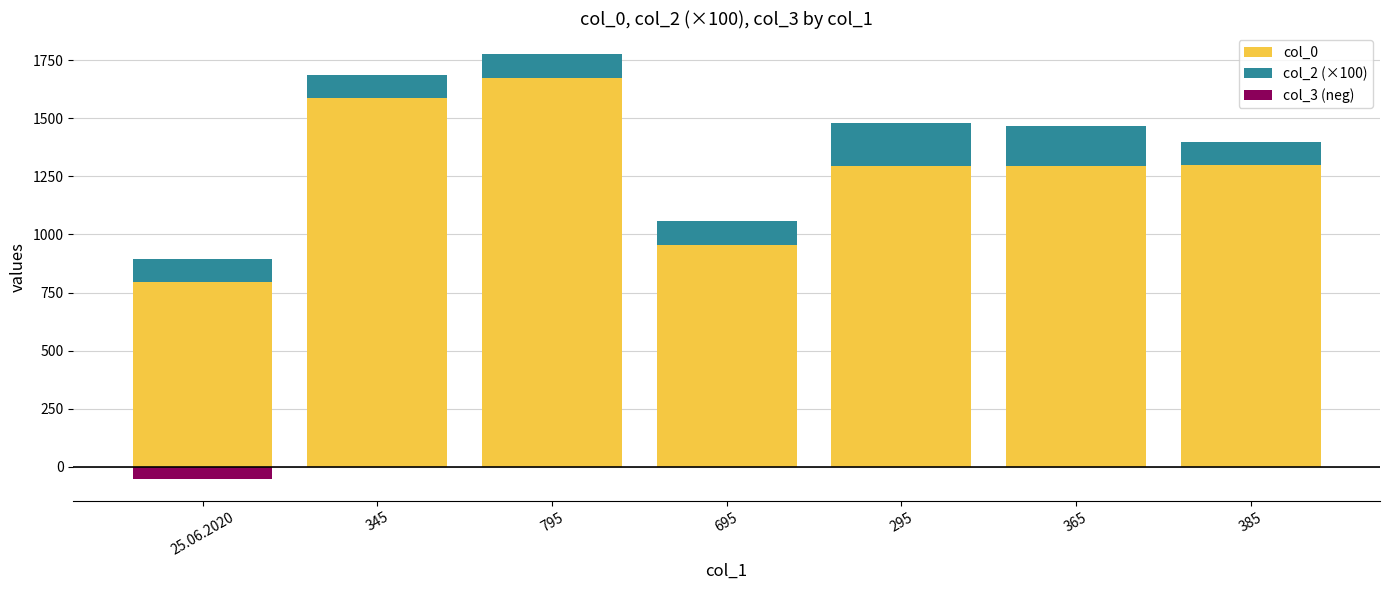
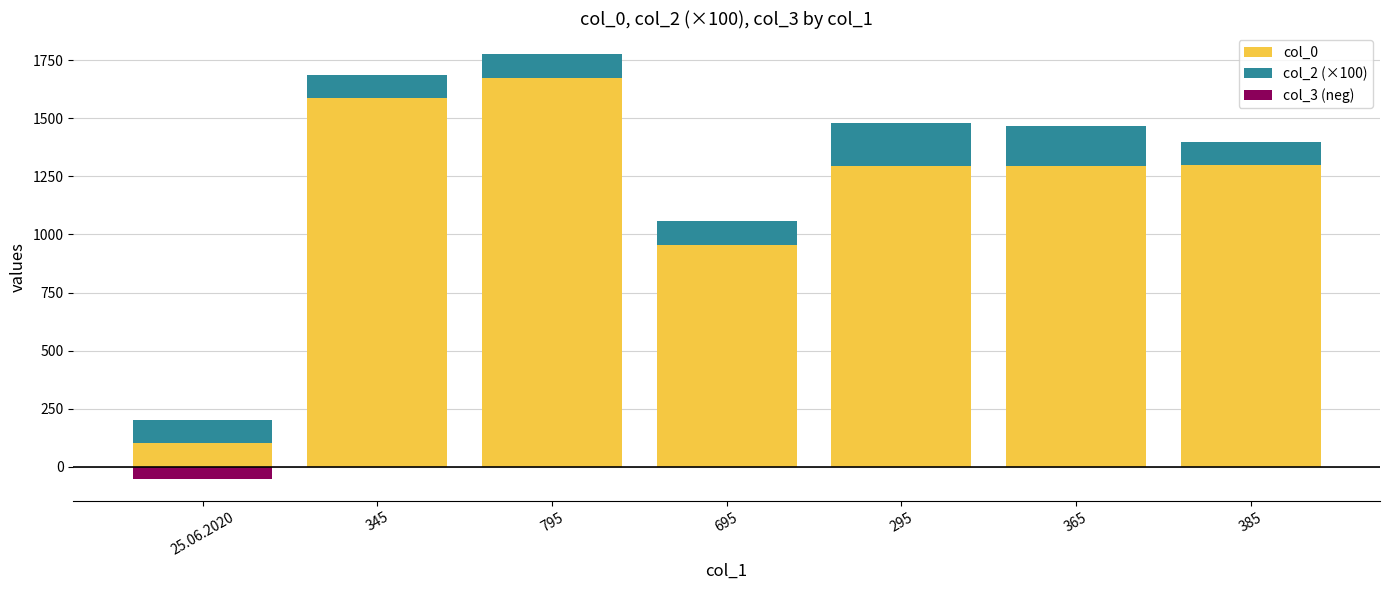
col_0, 25.06.2020: 790 -> 100
